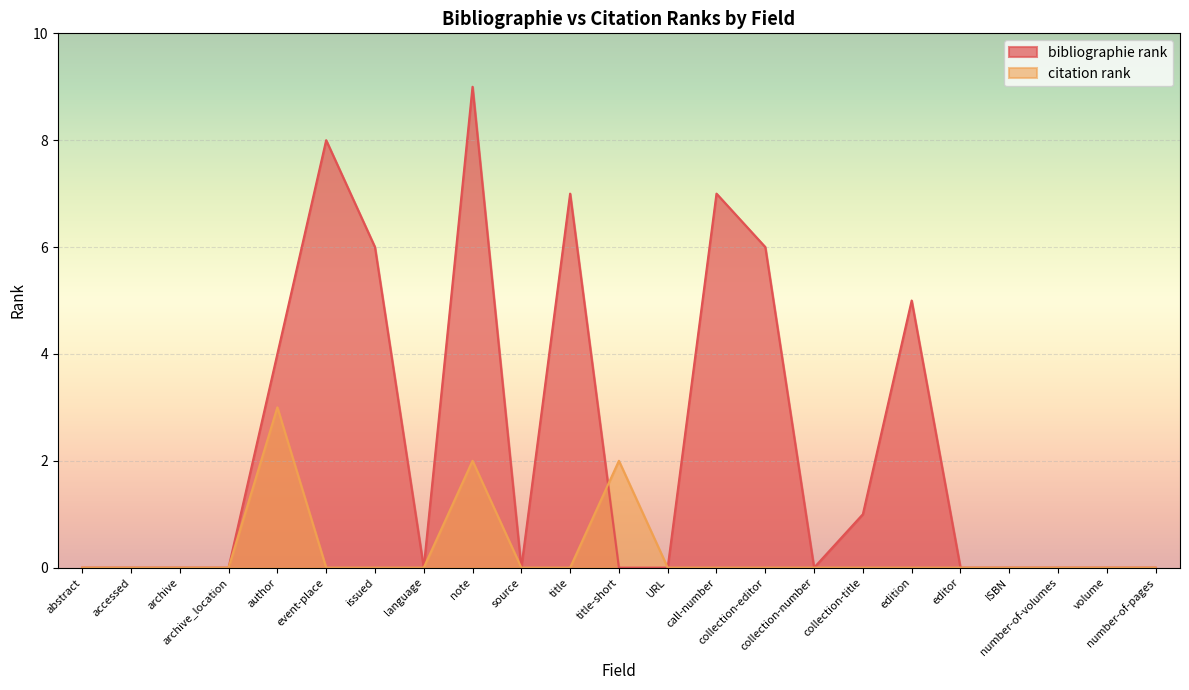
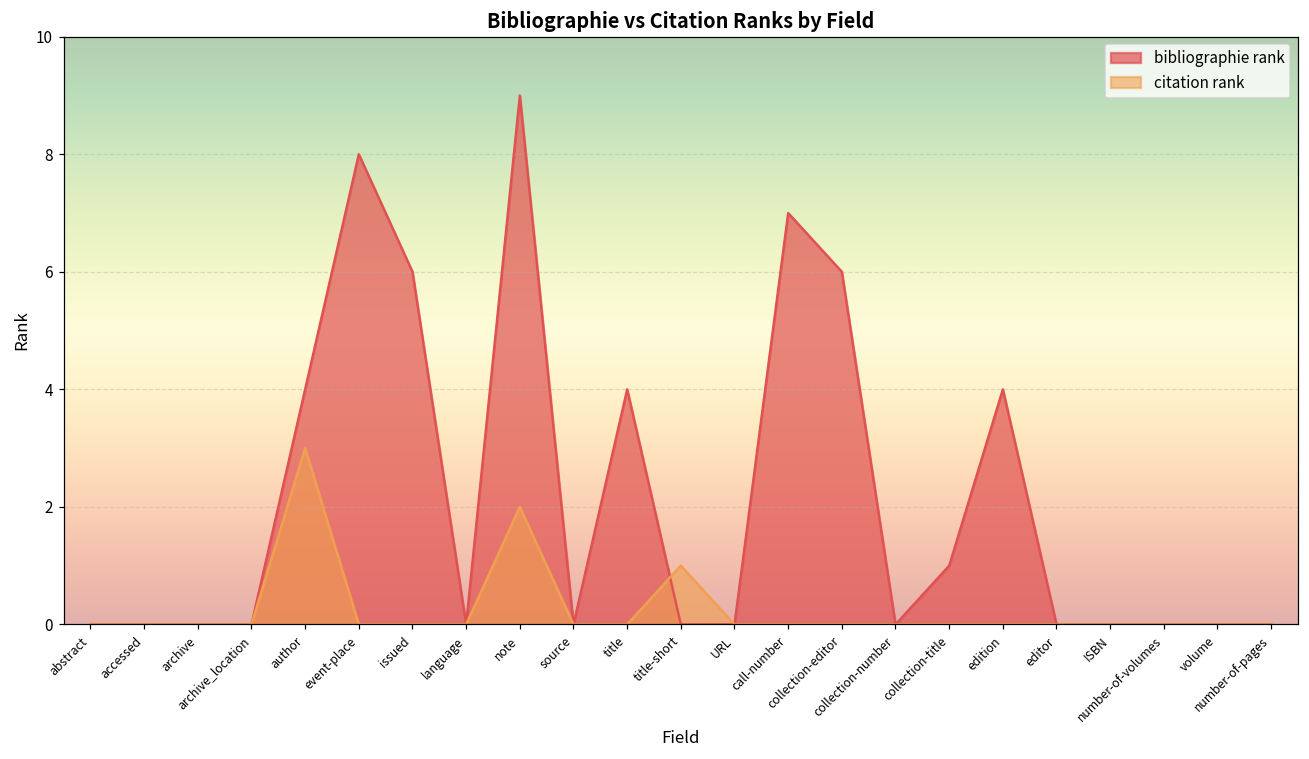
bibliographie rank, title: 7 -> 4
citation rank, title-short: 2 -> 1
bibliographie rank, edition: 5 -> 4
